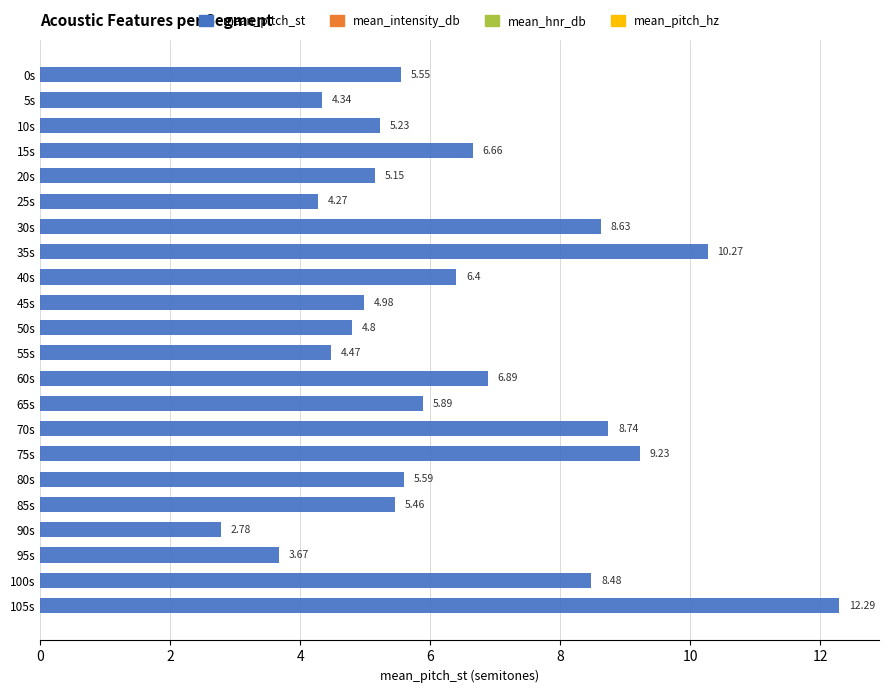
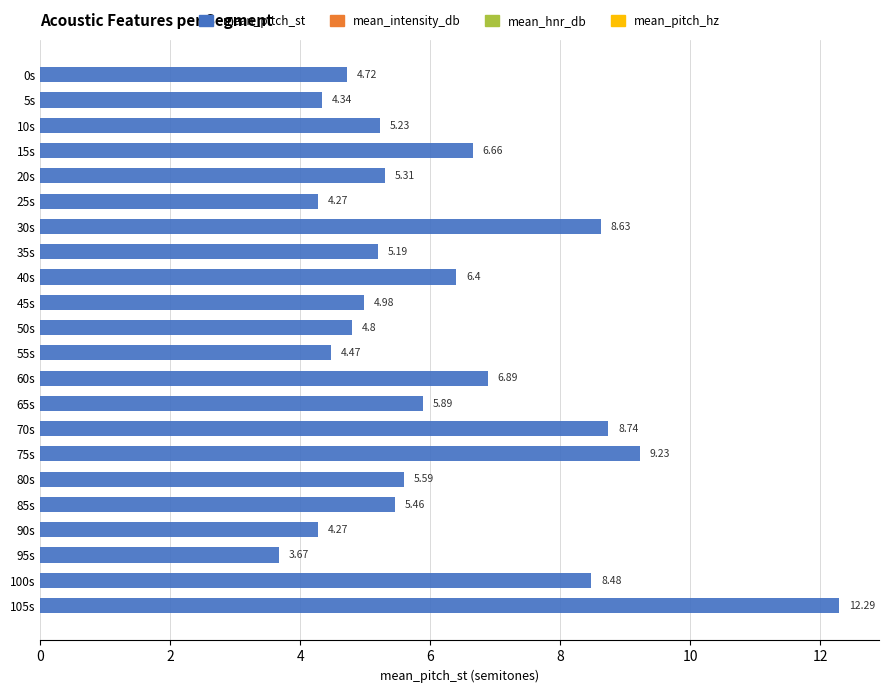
0s: 5.55 -> 4.72
20s: 5.15 -> 5.31
35s: 10.27 -> 5.19
90s: 2.78 -> 4.27
